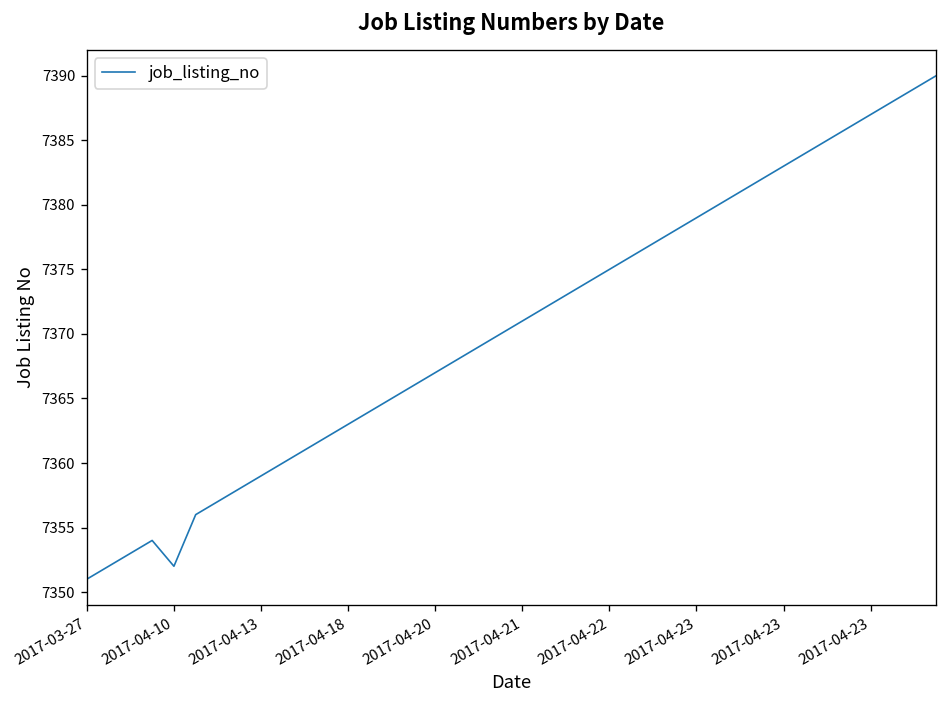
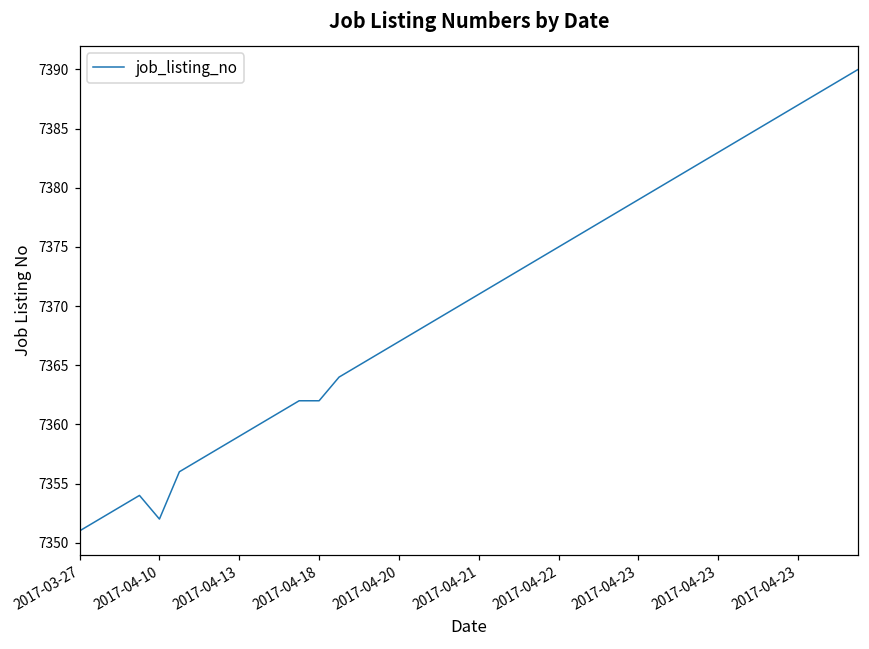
2017-04-18: 7363 -> 7362
